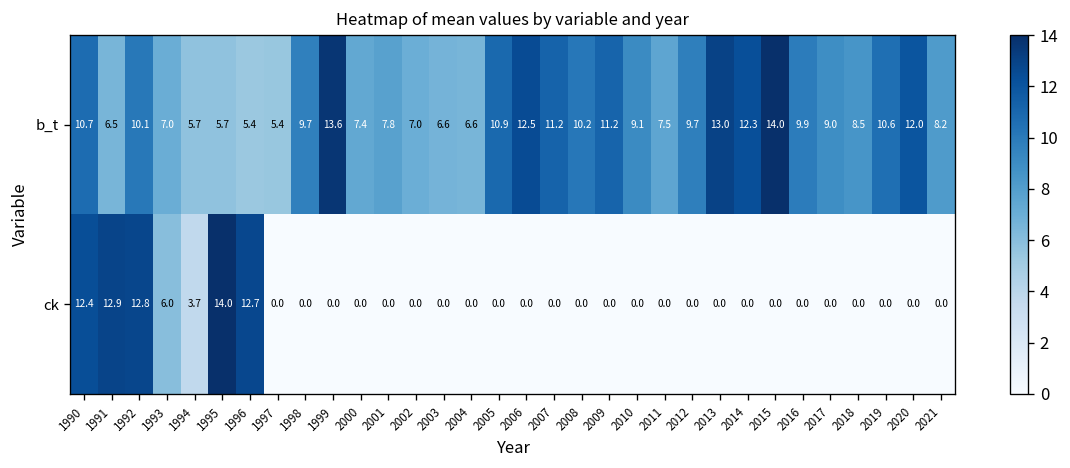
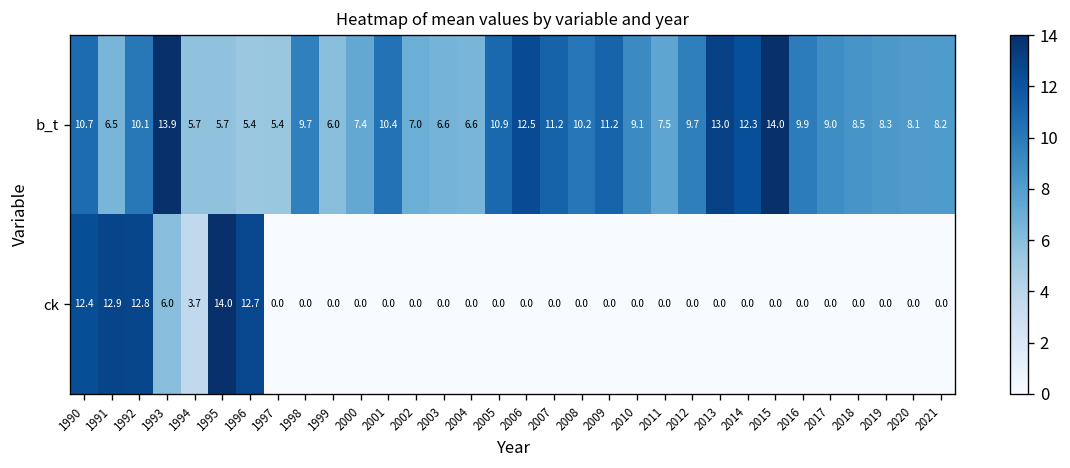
b_t, 1993: 7.0 -> 13.9
b_t, 1999: 13.6 -> 6.0
b_t, 2001: 7.8 -> 10.4
b_t, 2019: 10.6 -> 8.3
b_t, 2020: 12.0 -> 8.1
